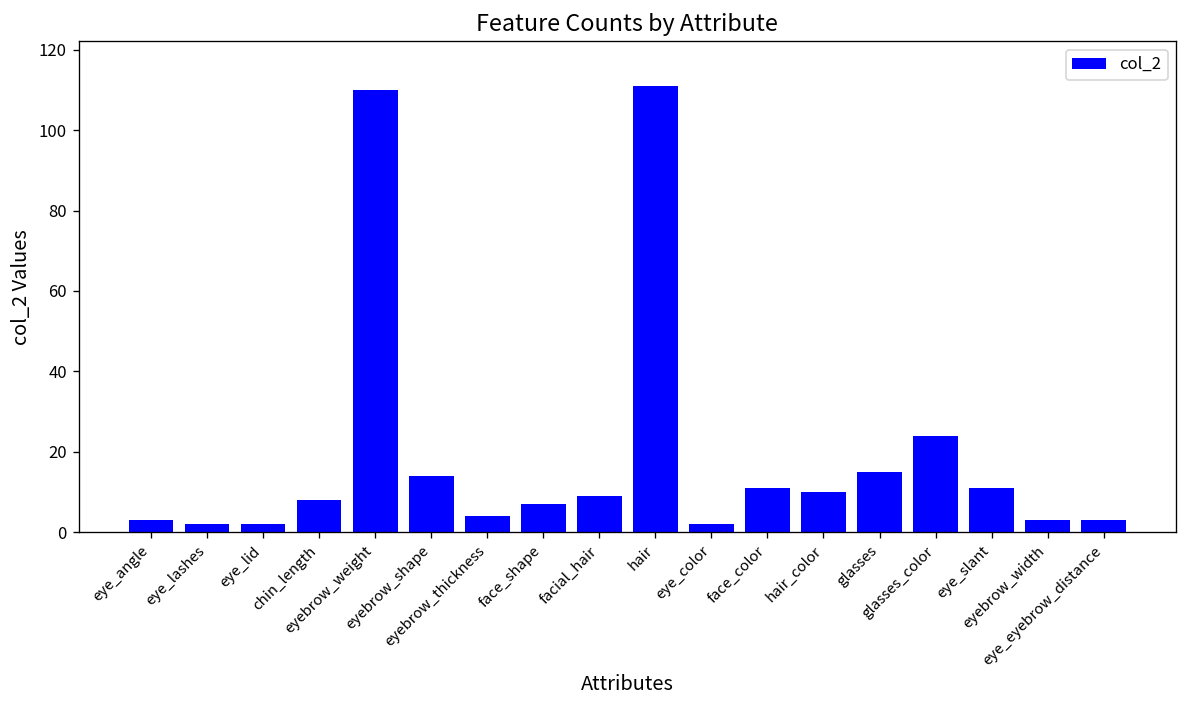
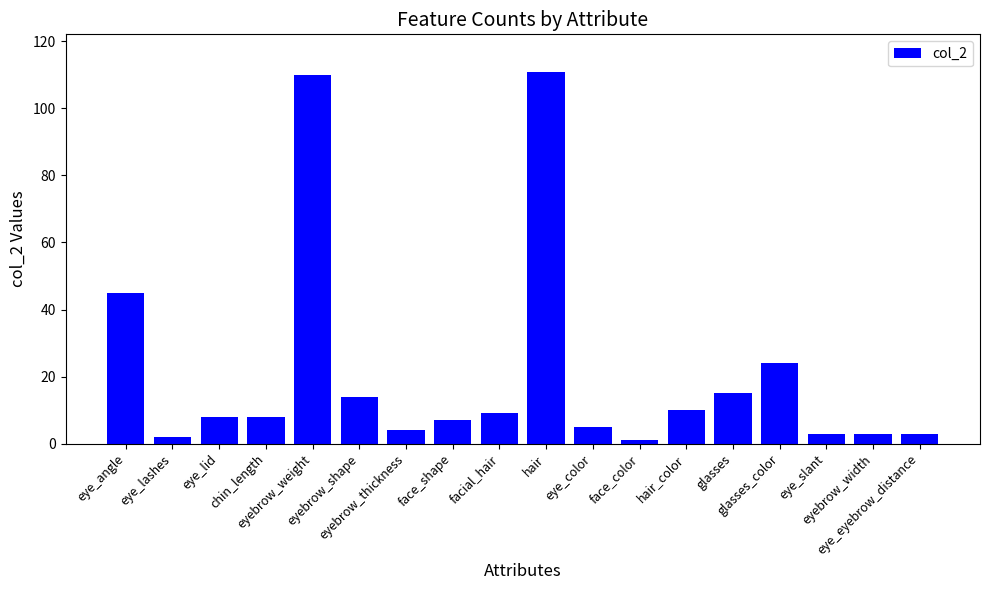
eye_angle: 3 -> 45
eye_lid: 2 -> 8
eye_color: 2 -> 5
face_color: 11 -> 1
eye_slant: 11 -> 3
